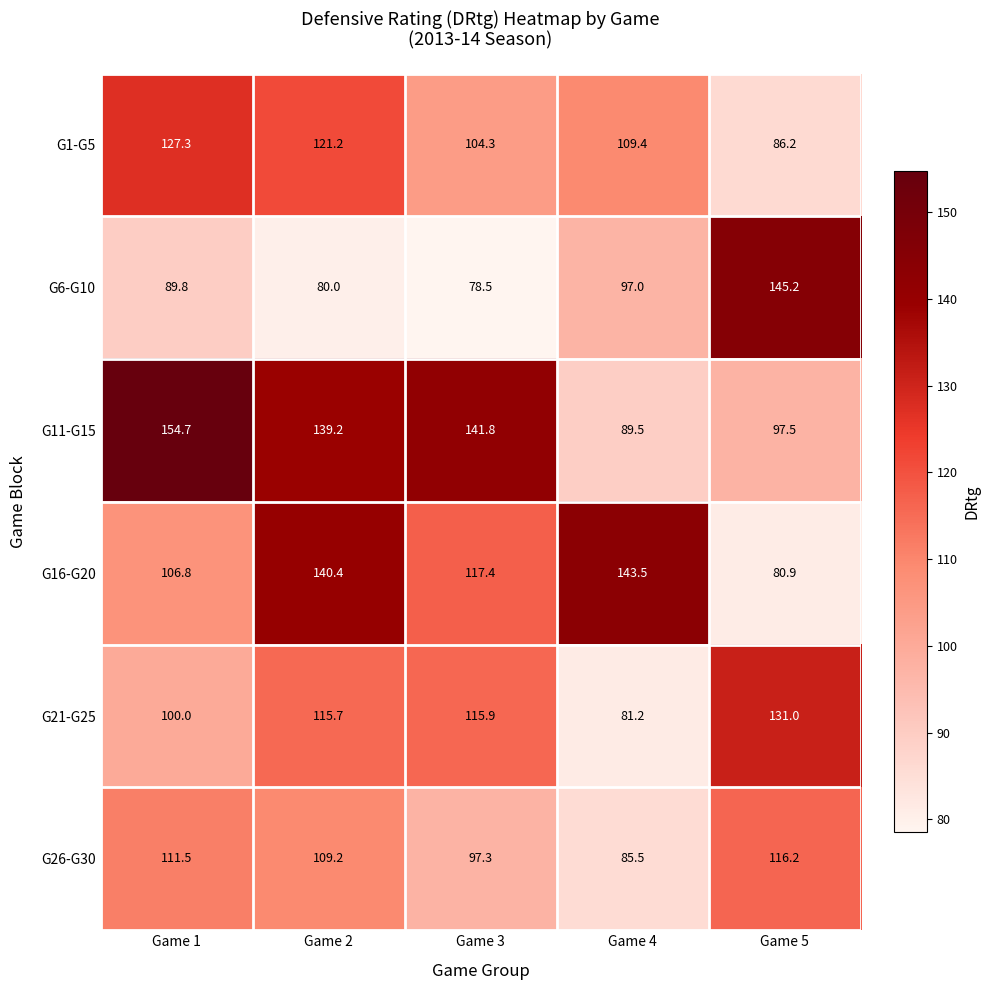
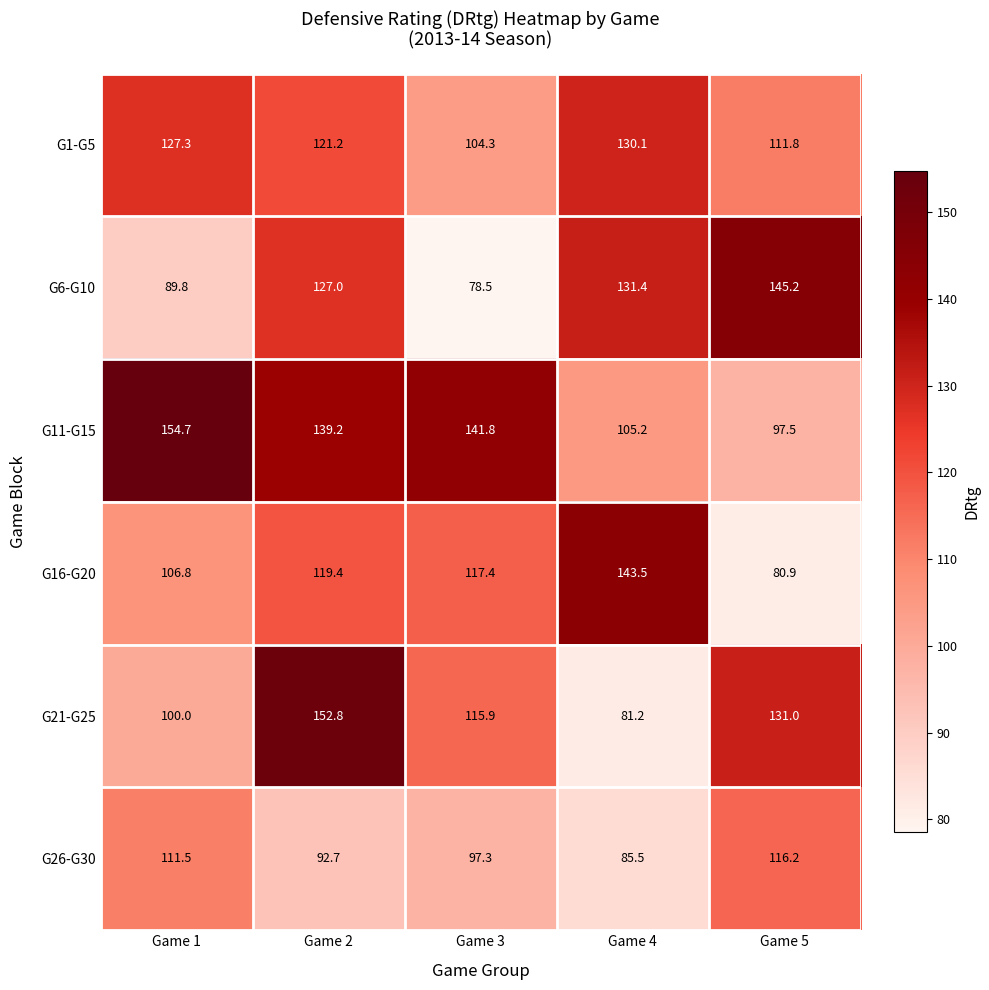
G1-G5, Game 4: 109.4 -> 130.1
G1-G5, Game 5: 86.2 -> 111.8
G6-G10, Game 2: 80.0 -> 127.0
G6-G10, Game 4: 97.0 -> 131.4
G11-G15, Game 4: 89.5 -> 105.2
G16-G20, Game 2: 140.4 -> 119.4
G21-G25, Game 2: 115.7 -> 152.8
G26-G30, Game 2: 109.2 -> 92.7
